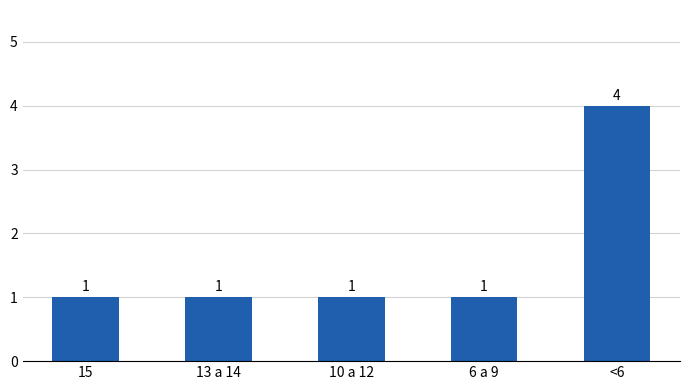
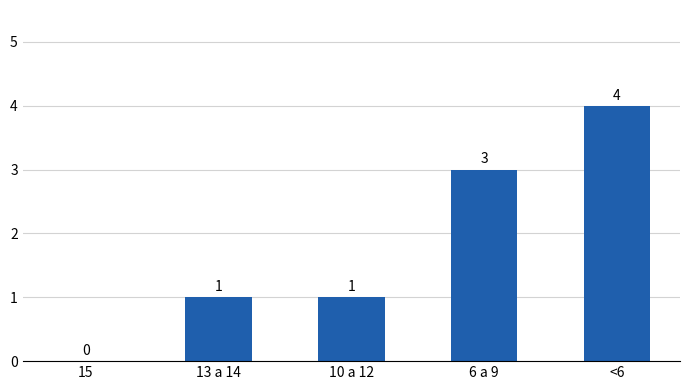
15: 1 -> 0
6 a 9: 1 -> 3
